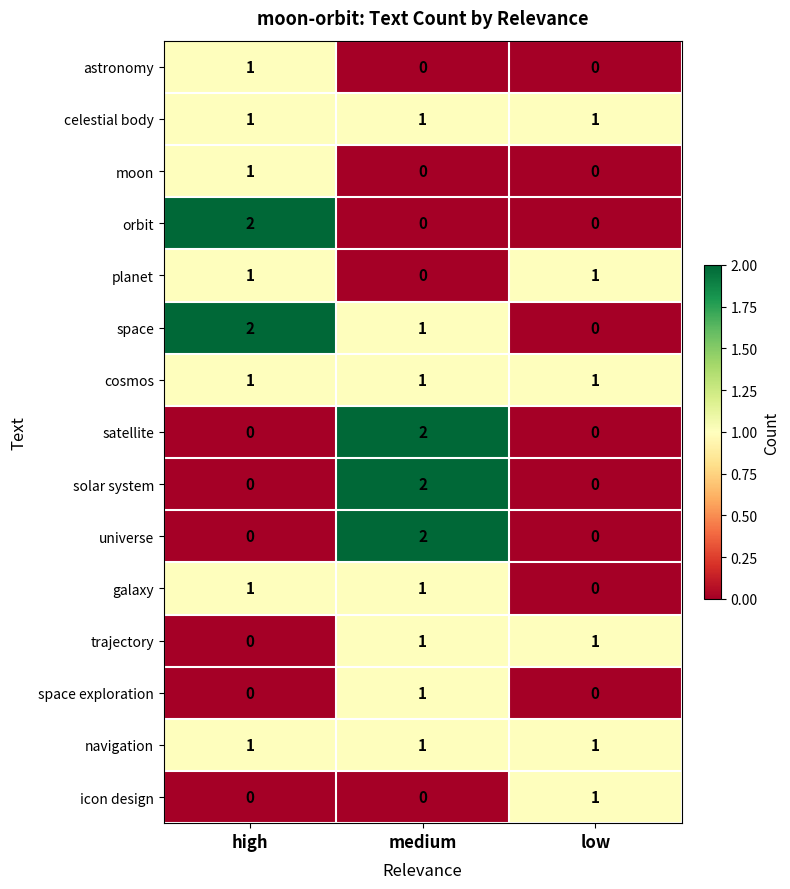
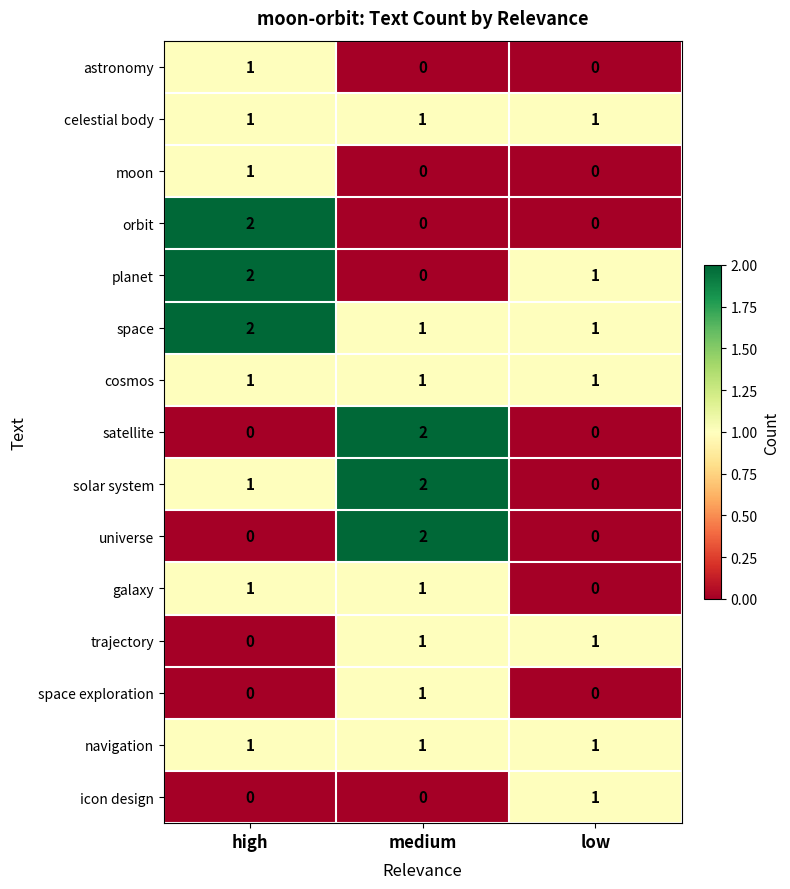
planet, high: 1 -> 2
space, low: 0 -> 1
solar system, high: 0 -> 1
